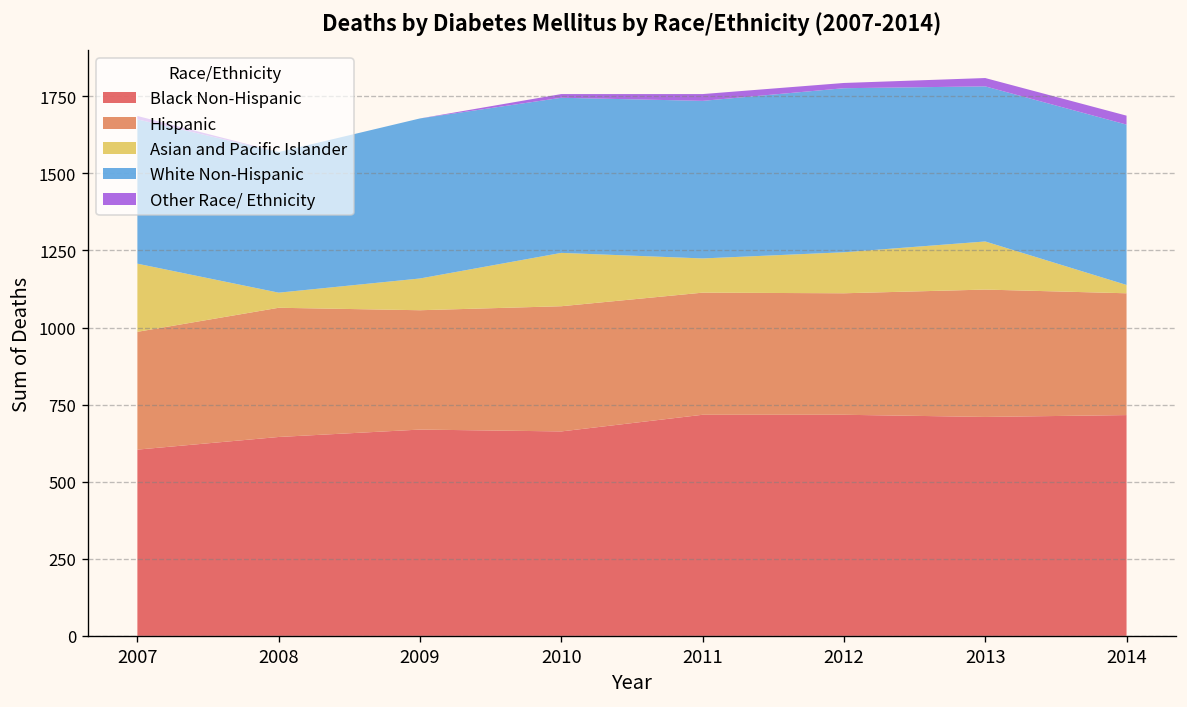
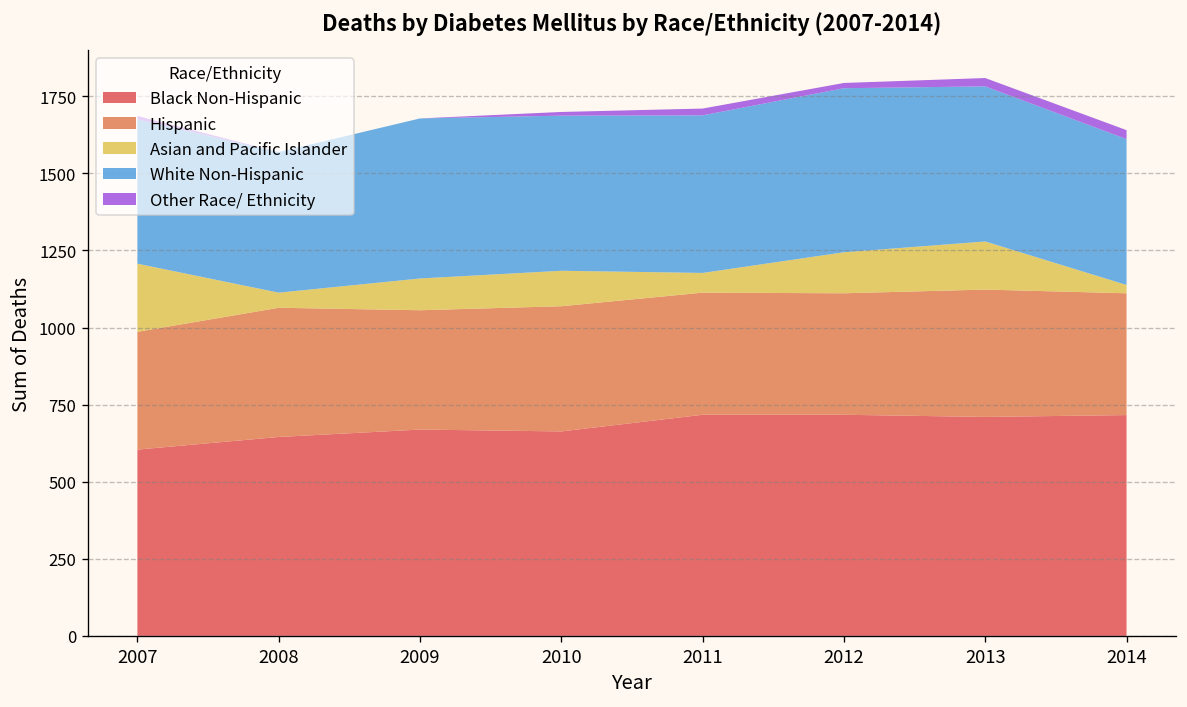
Asian and Pacific Islander, 2010: 170 -> 120
Asian and Pacific Islander, 2011: 110 -> 60
White Non-Hispanic, 2014: 520 -> 470
